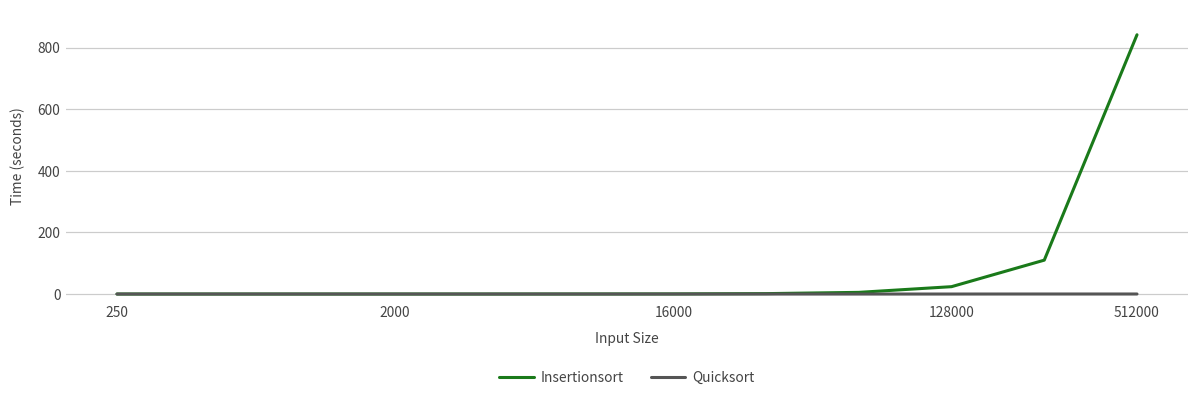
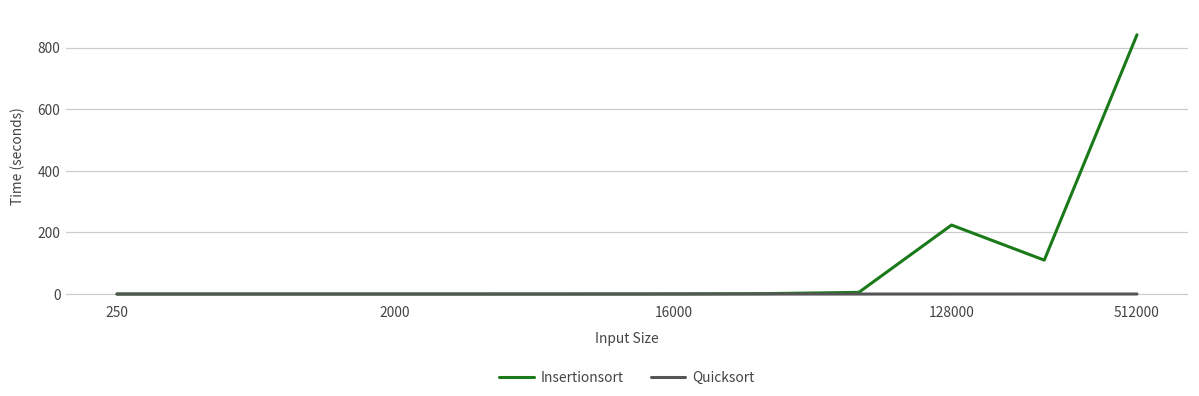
Insertionsort, 128000: 20 -> 220
